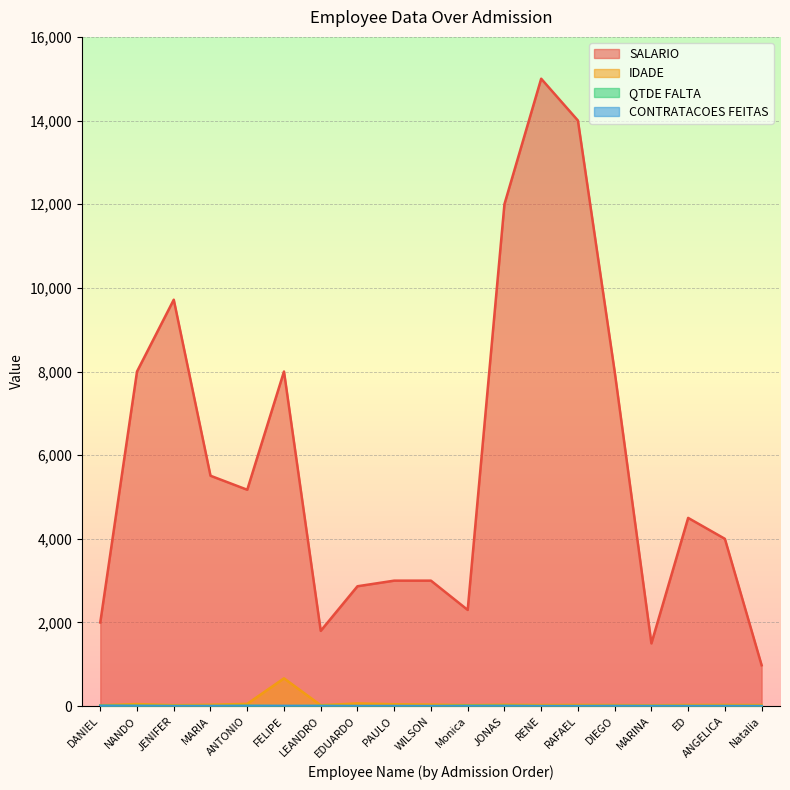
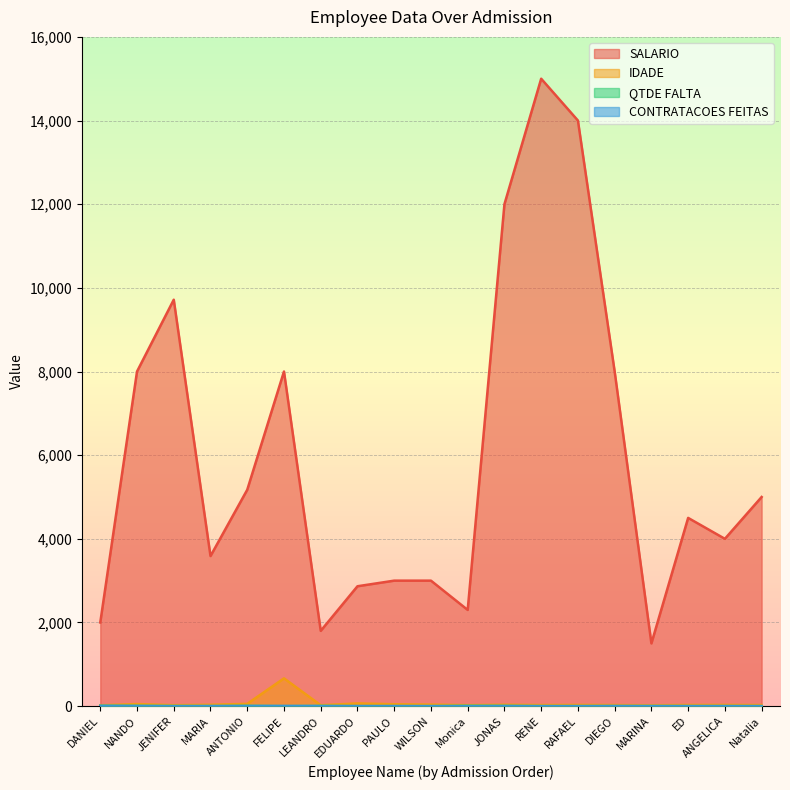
SALARIO, MARIA: 5,500 -> 3,600
SALARIO, Natalia: 1,000 -> 5,000
